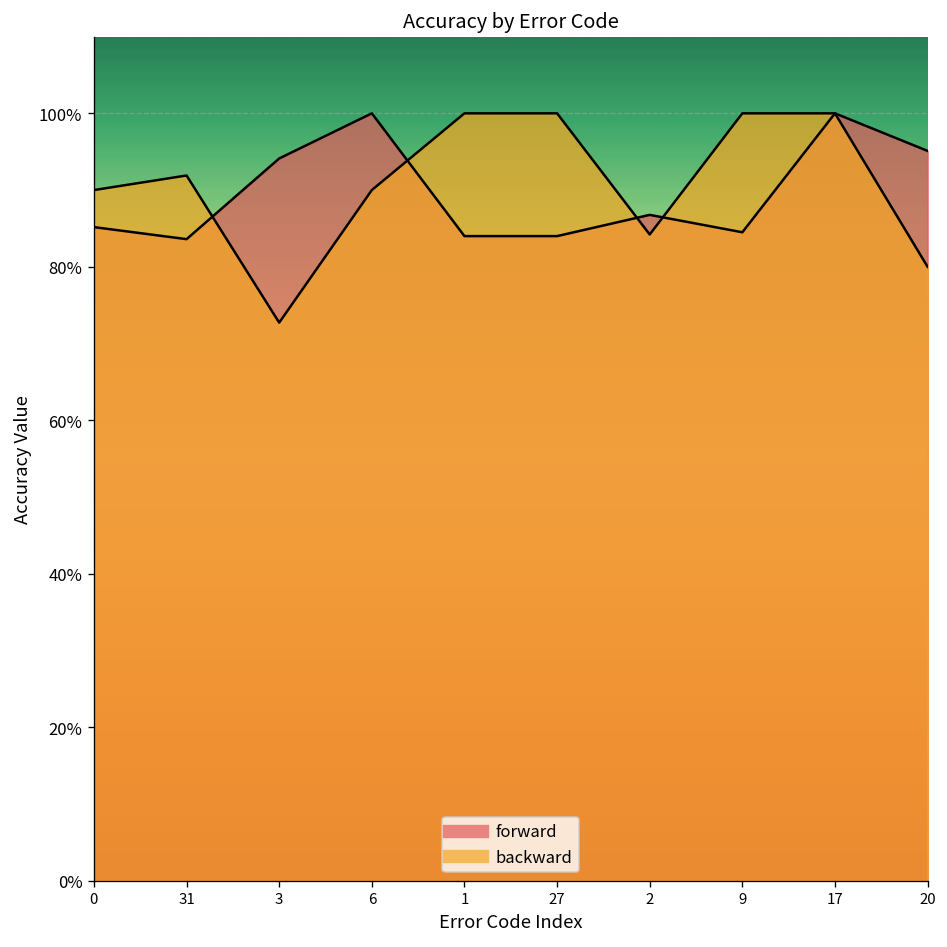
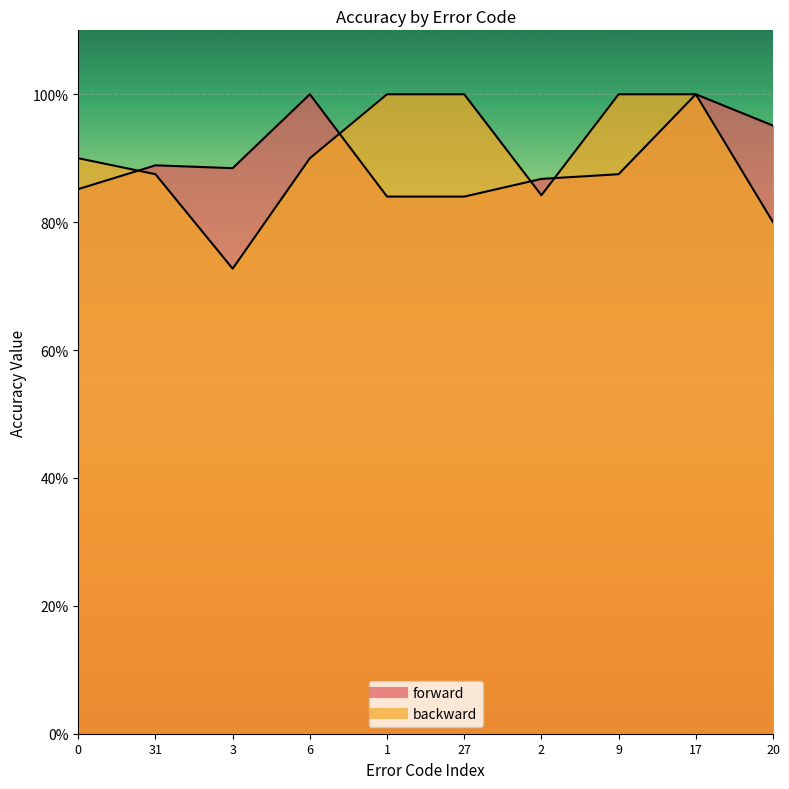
forward, 31: 84% -> 89%
backward, 31: 92% -> 88%
forward, 3: 94% -> 88%
forward, 9: 85% -> 88%
